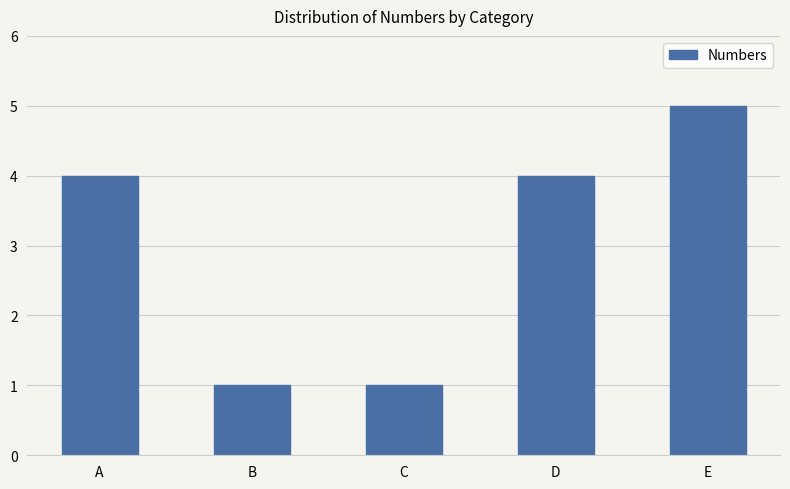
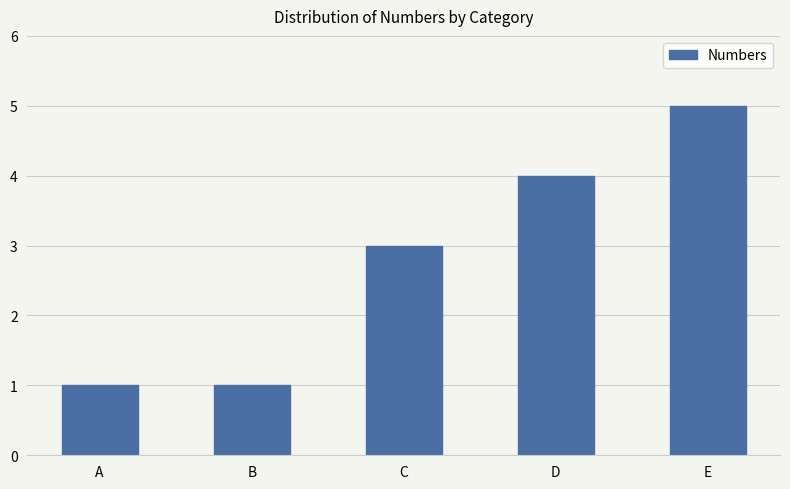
A: 4 -> 1
C: 1 -> 3
